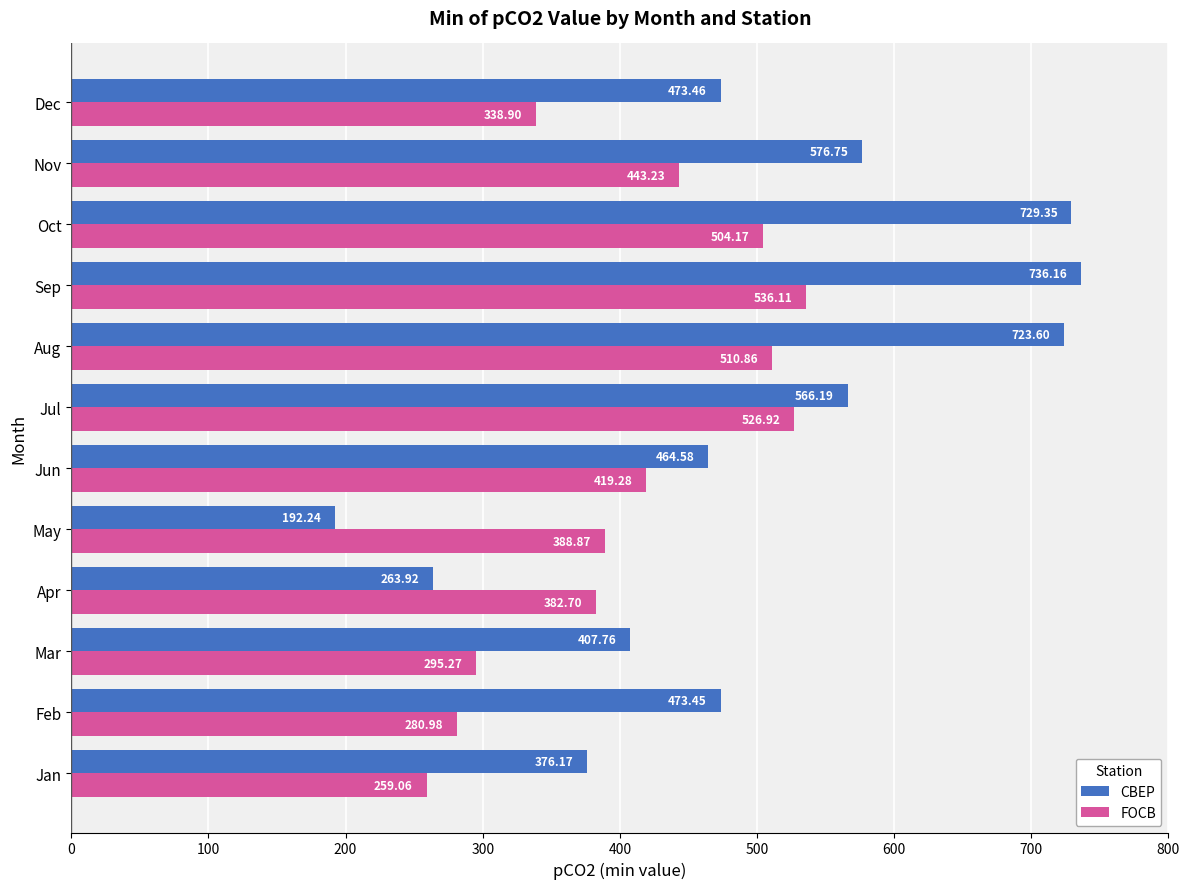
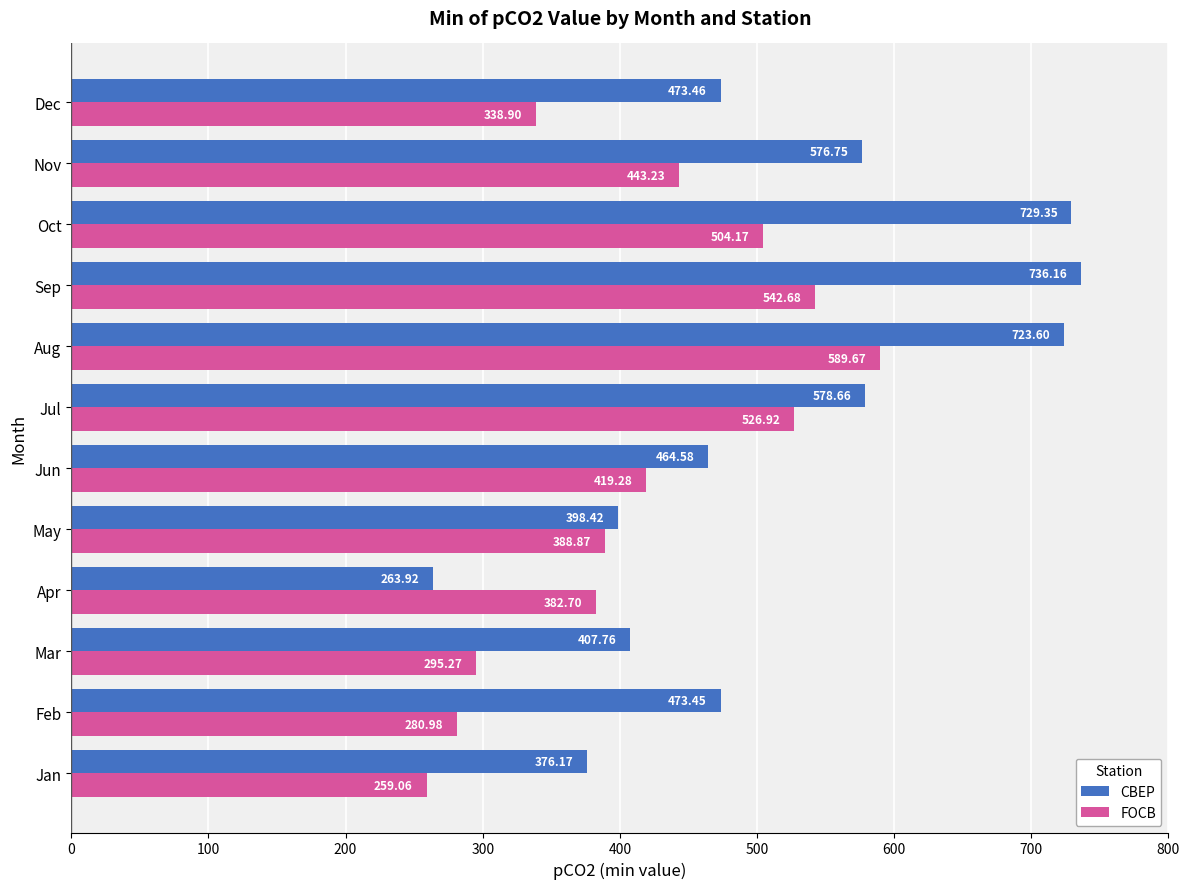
FOCB, Sep: 536.11 -> 542.68
FOCB, Aug: 510.86 -> 589.67
CBEP, Jul: 566.19 -> 578.66
CBEP, May: 192.24 -> 398.42
